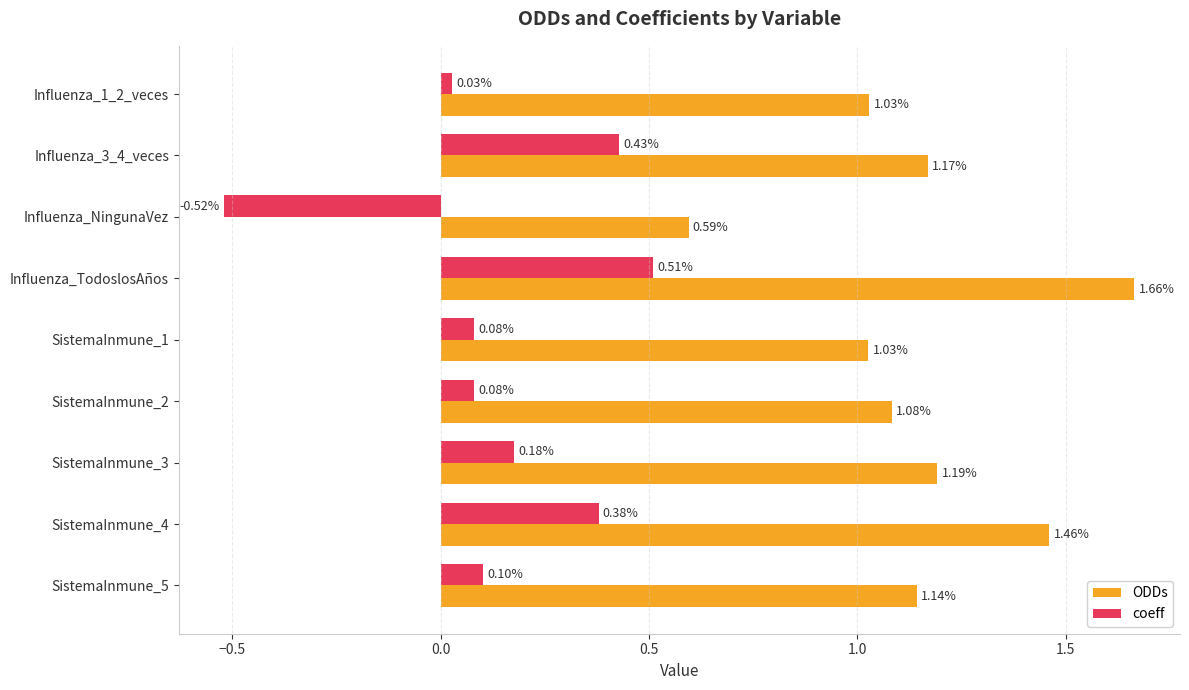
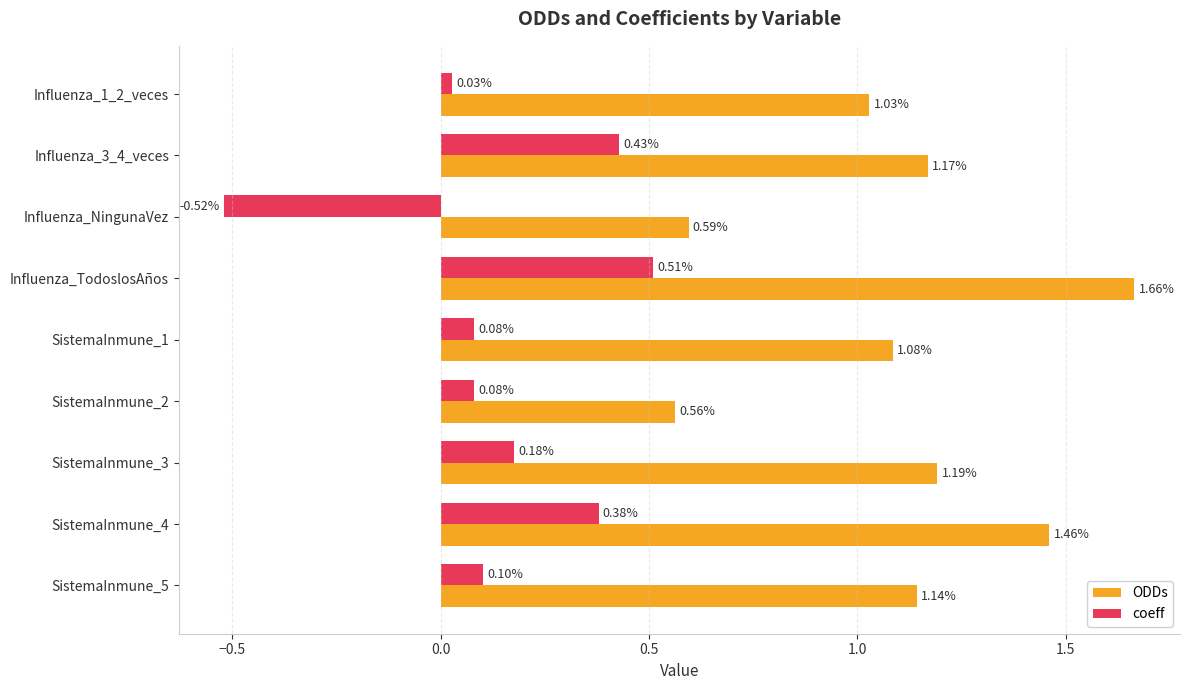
ODDs, SistemaInmune_1: 1.03% -> 1.08%
ODDs, SistemaInmune_2: 1.08% -> 0.56%
